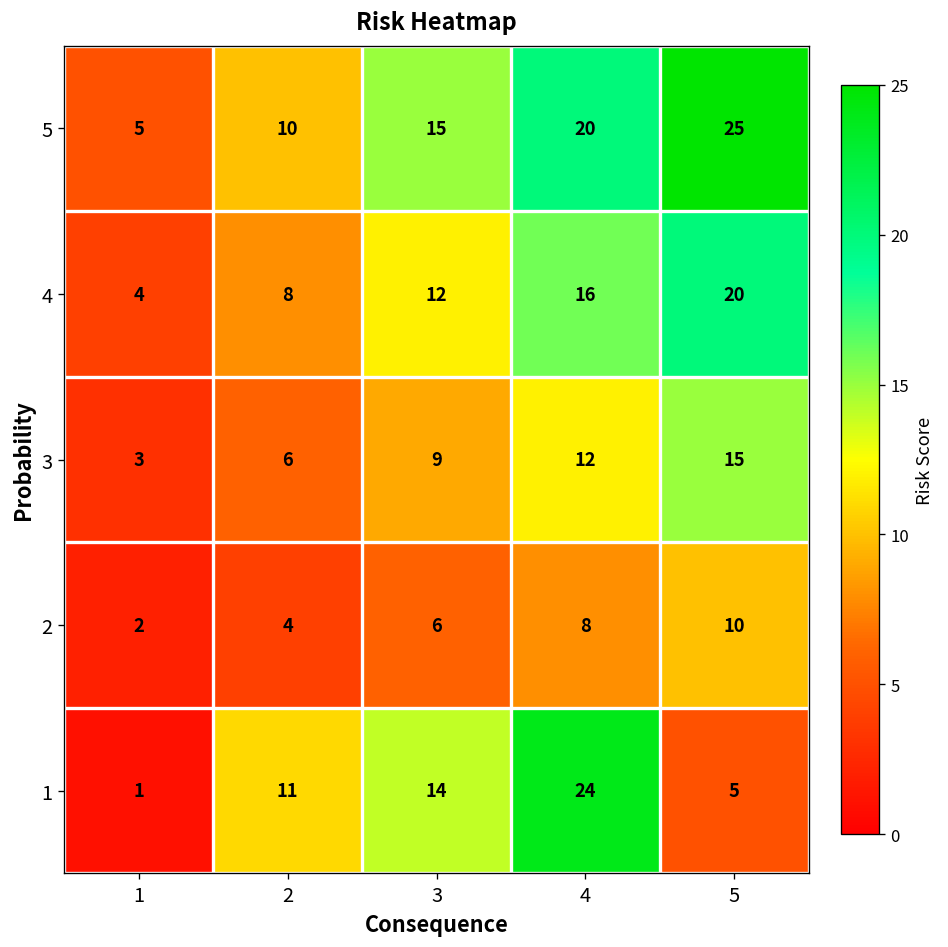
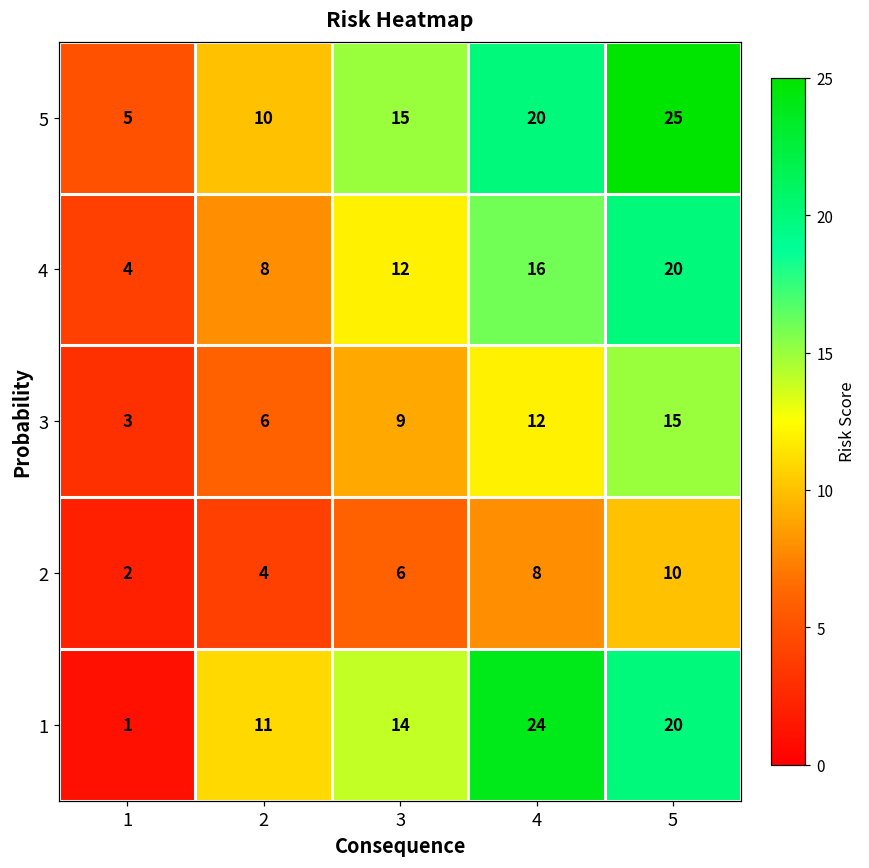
1, 5: 5 -> 20
